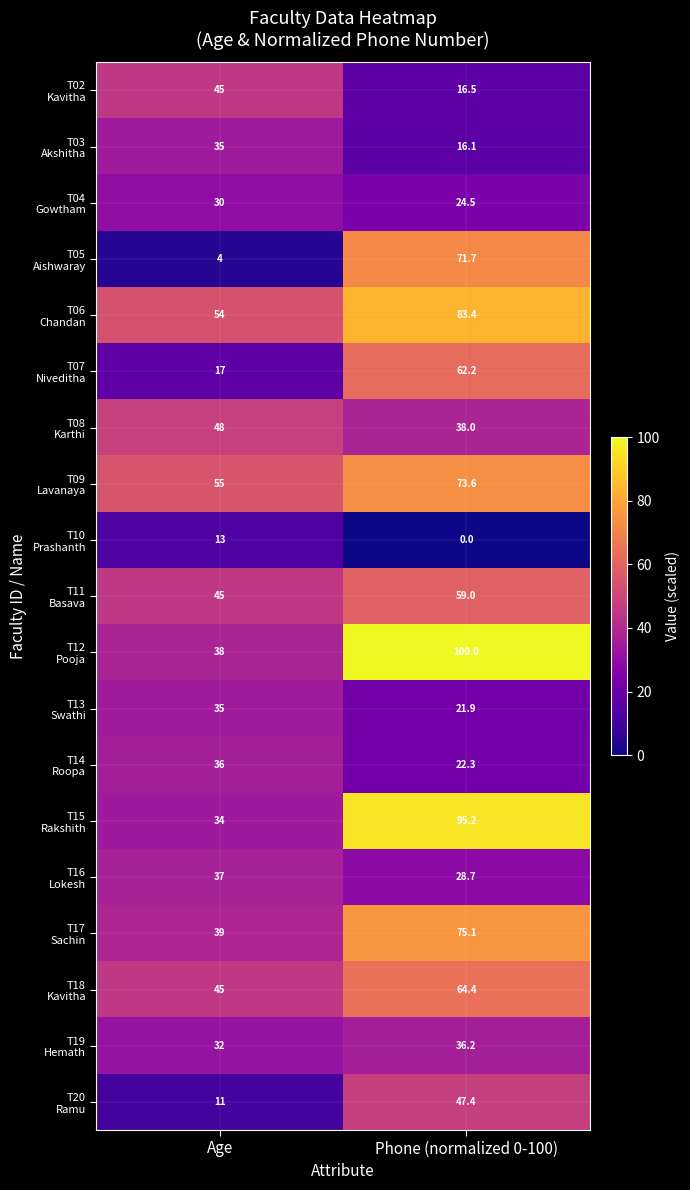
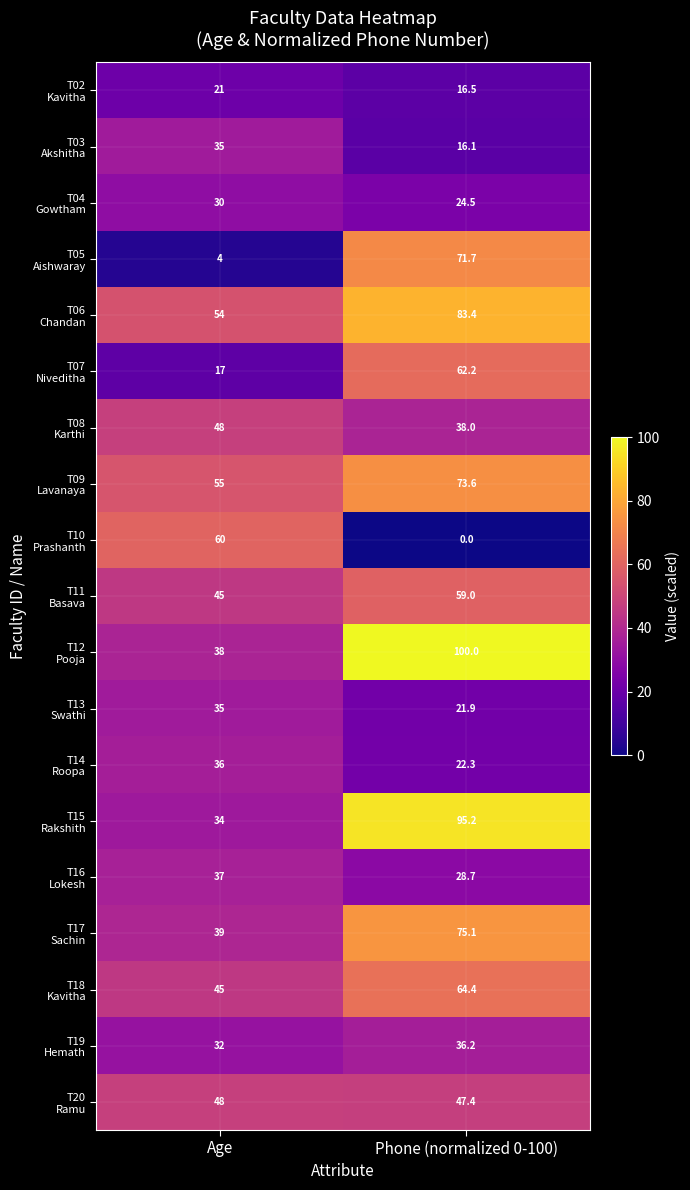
T02 Kavitha, Age: 45 -> 21
T10 Prashanth, Age: 13 -> 60
T20 Ramu, Age: 11 -> 48
